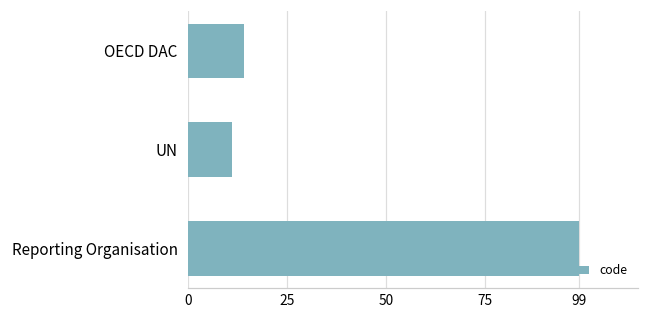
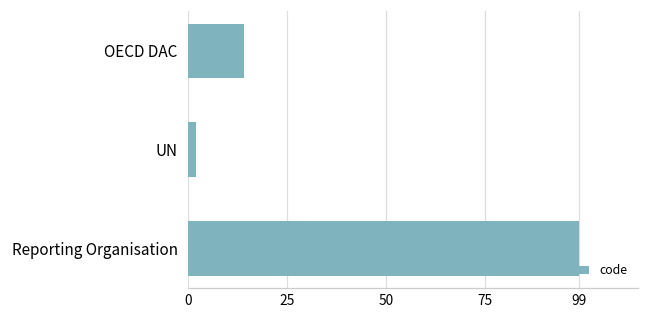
UN: 11 -> 2
